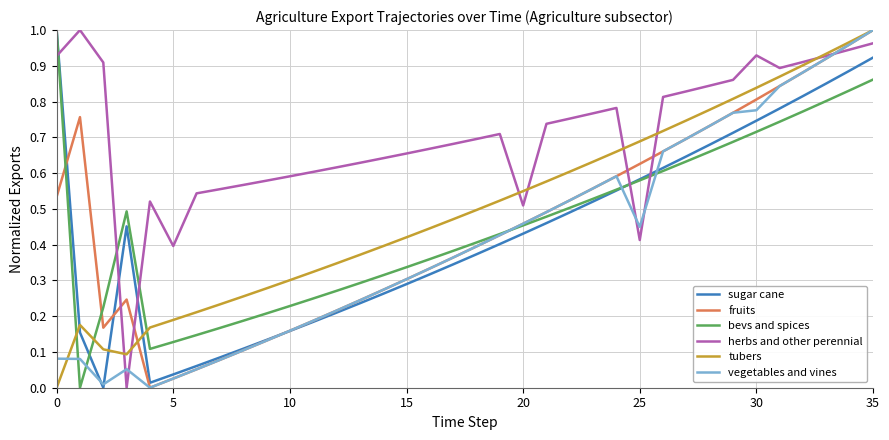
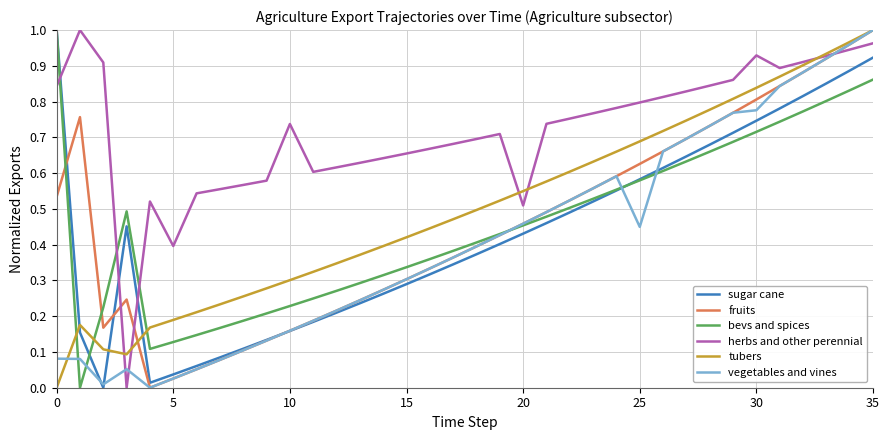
herbs and other perennial, 0: 0.93 -> 0.84
herbs and other perennial, 10: 0.59 -> 0.74
herbs and other perennial, 25: 0.41 -> 0.80
